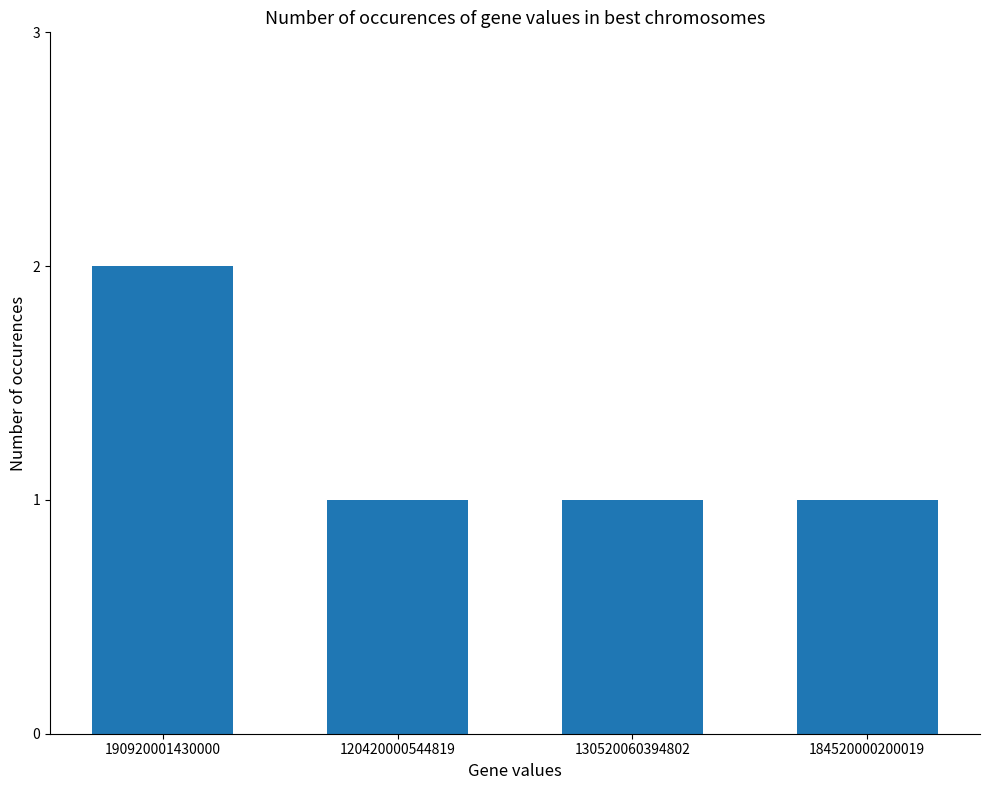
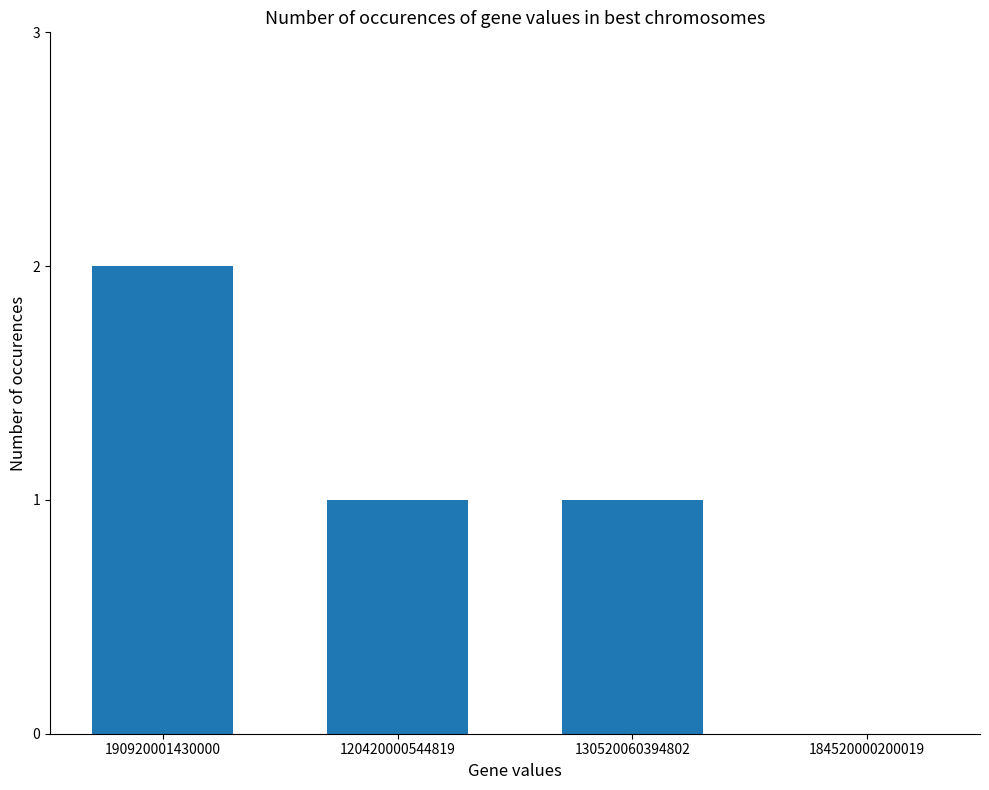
184520000200019: 1 -> 0
